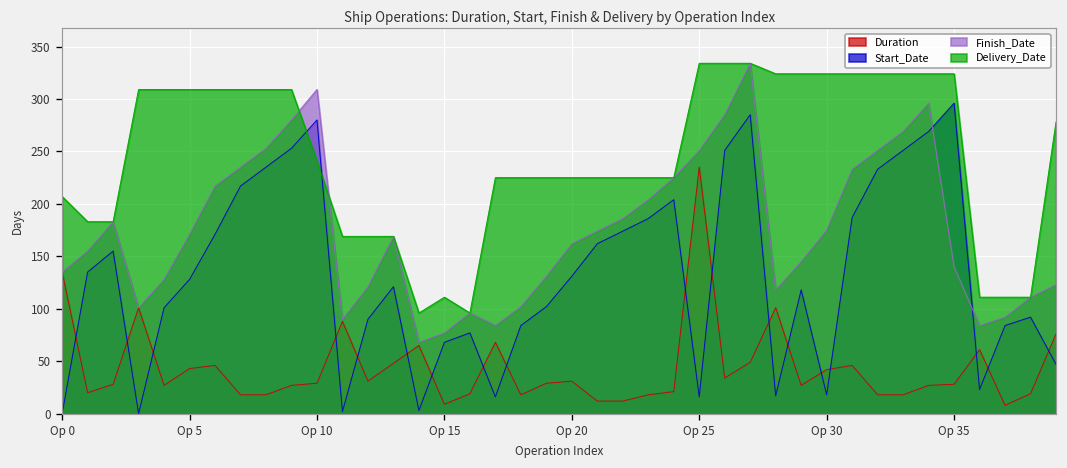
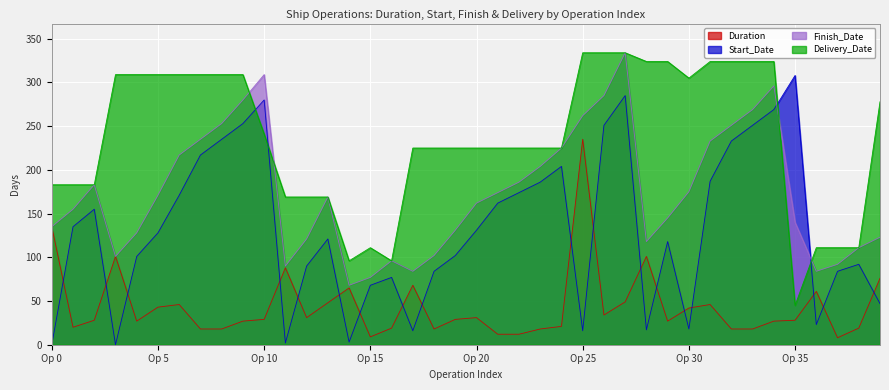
Delivery_Date, Op 0: 210 -> 180
Finish_Date, Op 25: 250 -> 260
Delivery_Date, Op 30: 320 -> 310
Start_Date, Op 35: 300 -> 310
Delivery_Date, Op 35: 320 -> 50
